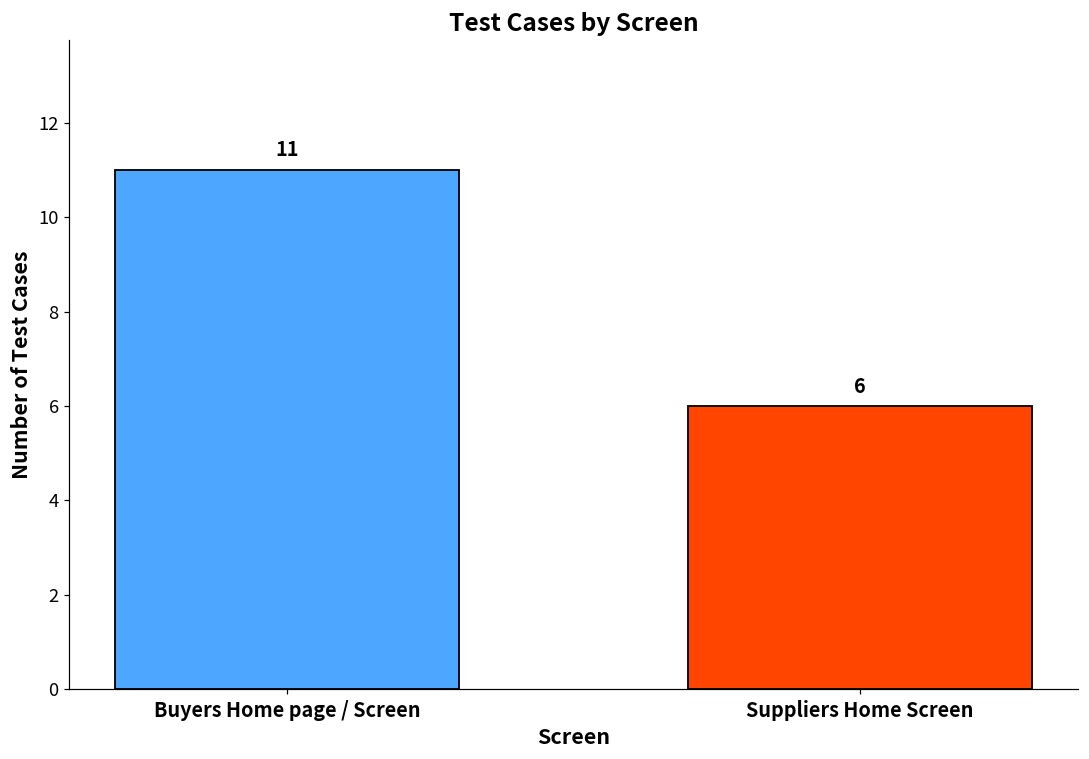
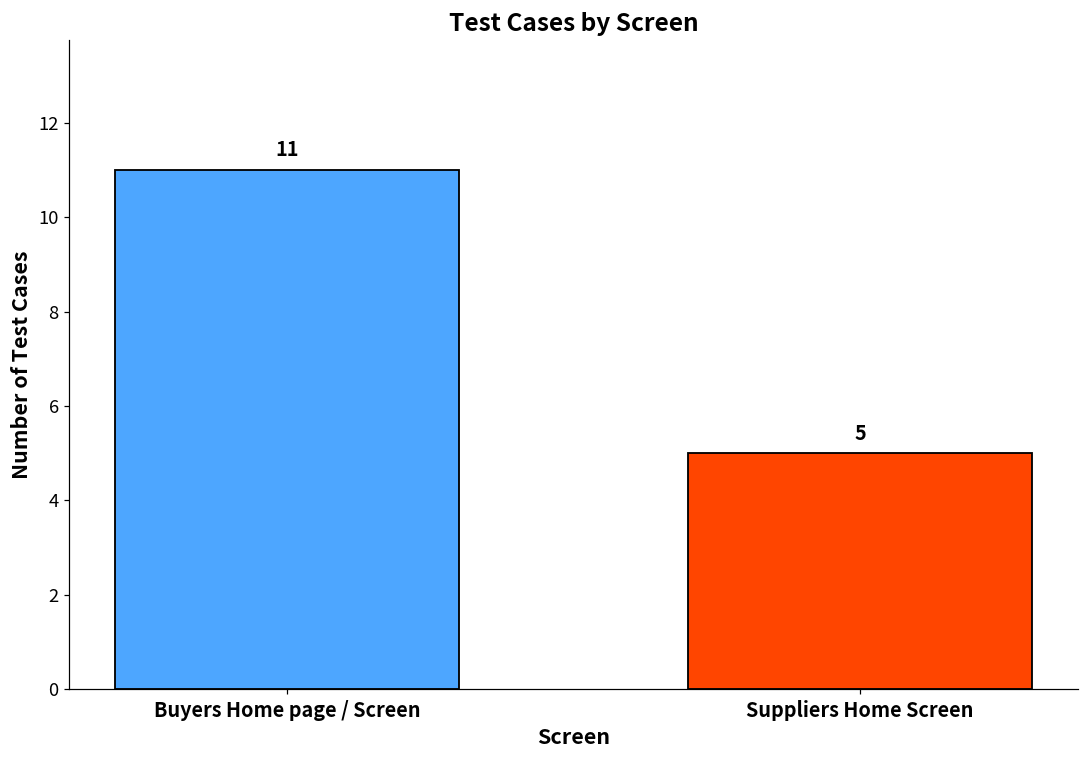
Suppliers Home Screen: 6 -> 5
